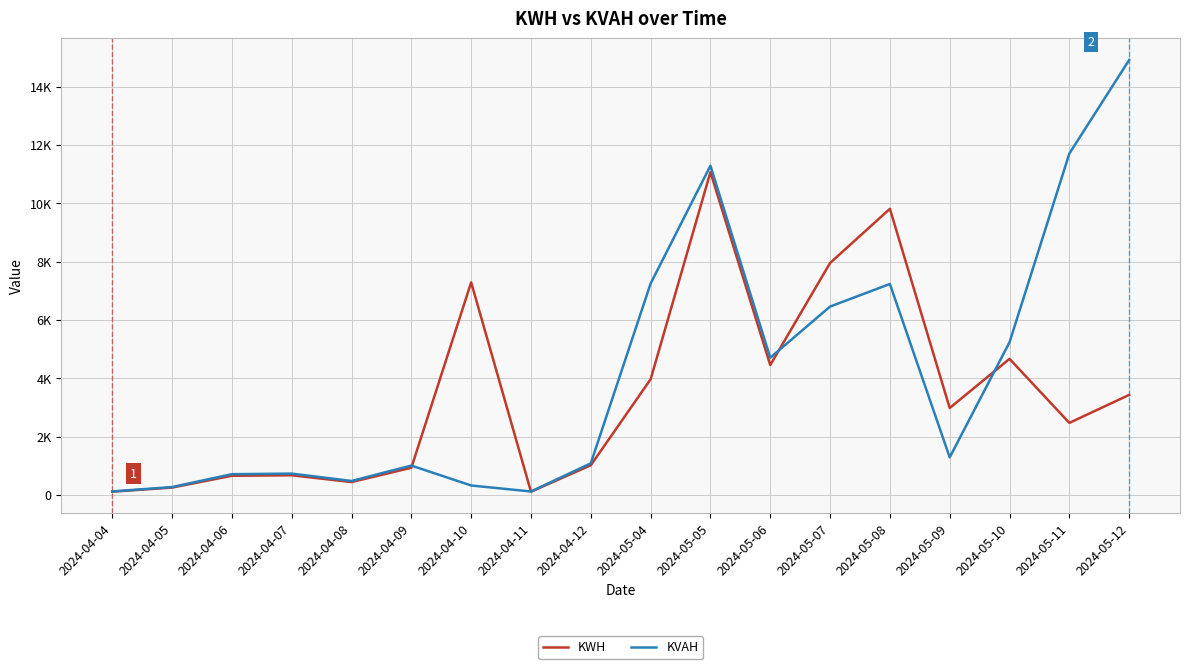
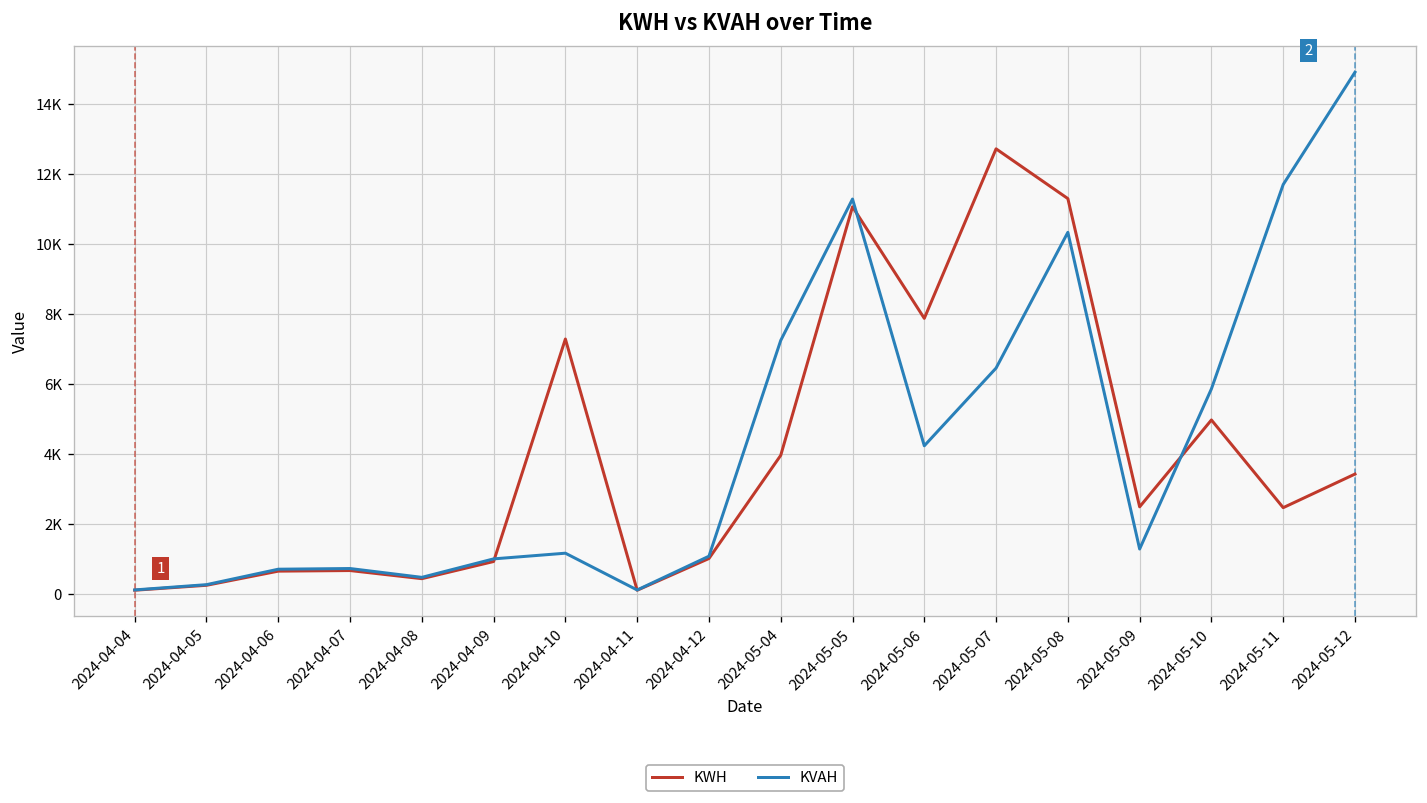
KVAH, 2024-04-10: 300 -> 1200
KWH, 2024-05-06: 4500 -> 7900
KVAH, 2024-05-06: 4700 -> 4200
KWH, 2024-05-07: 8000 -> 12700
KWH, 2024-05-08: 9800 -> 11300
KVAH, 2024-05-08: 7200 -> 10300
KWH, 2024-05-09: 3000 -> 2500
KWH, 2024-05-10: 4700 -> 5000
KVAH, 2024-05-10: 5200 -> 5900
